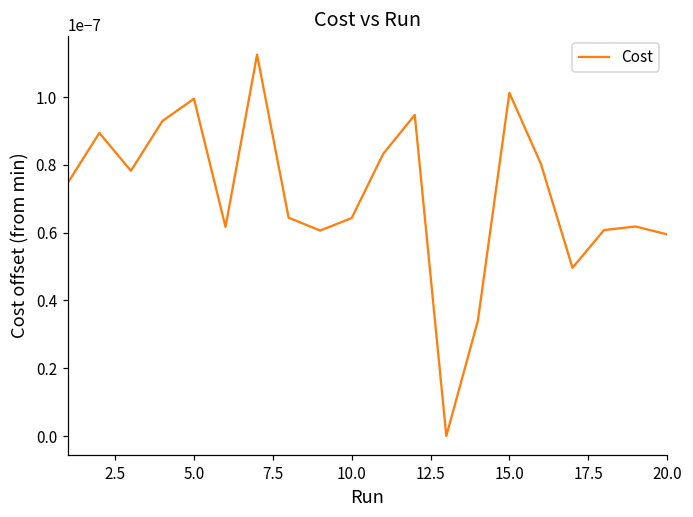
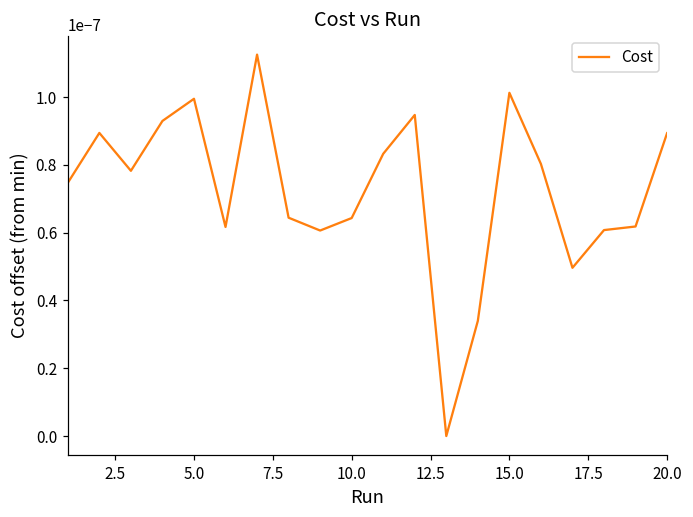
20.0: 0.000000059 -> 0.000000089
